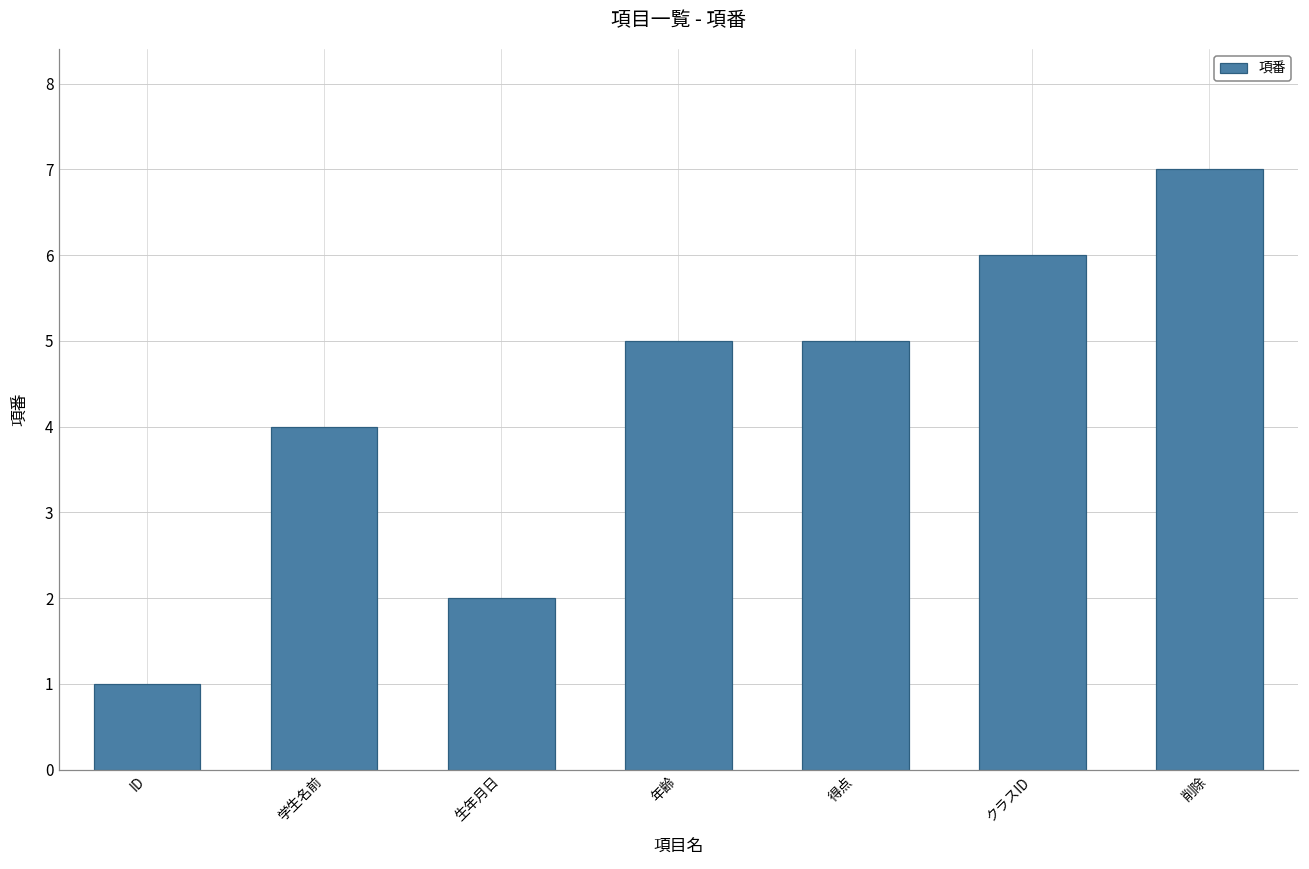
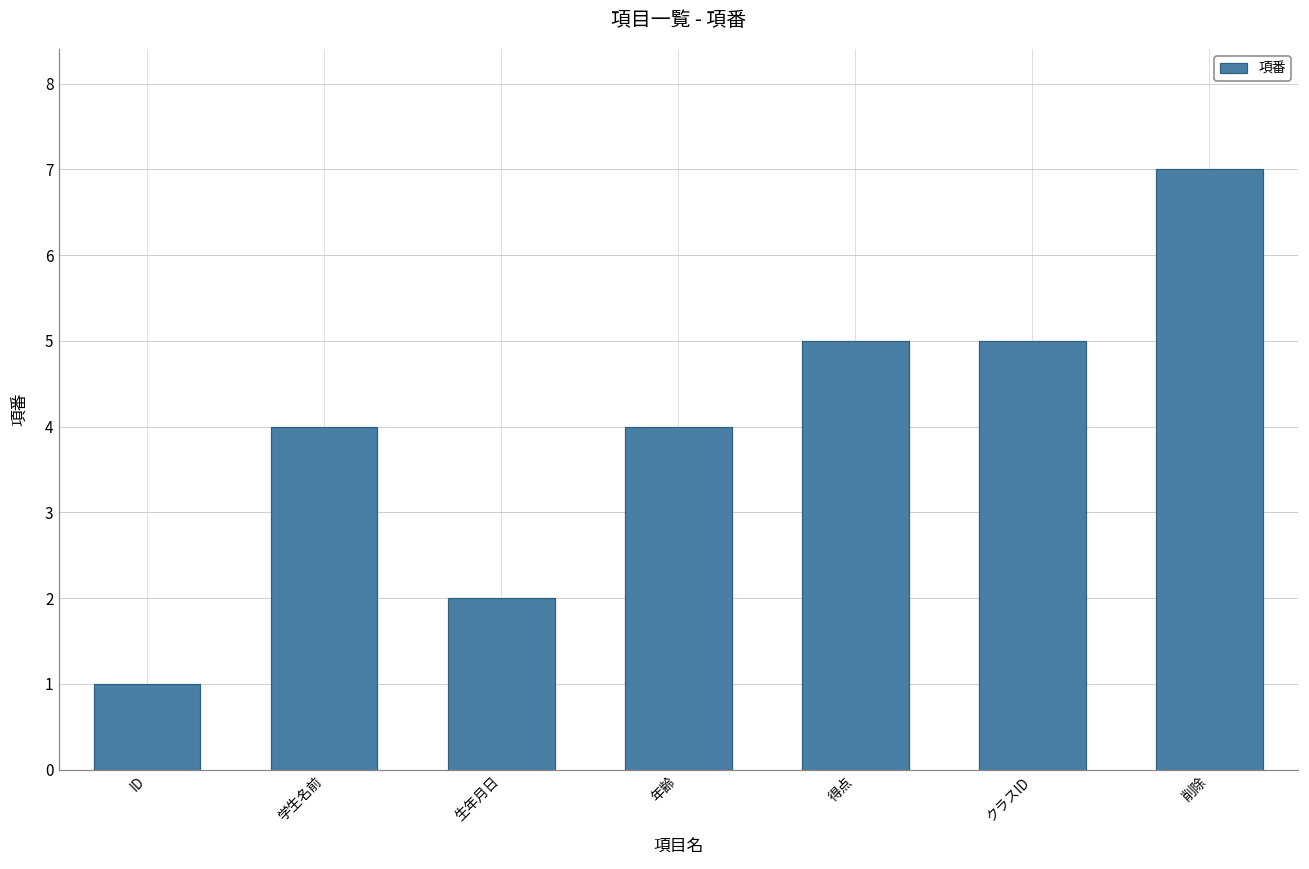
年齢: 5 -> 4
クラスID: 6 -> 5
